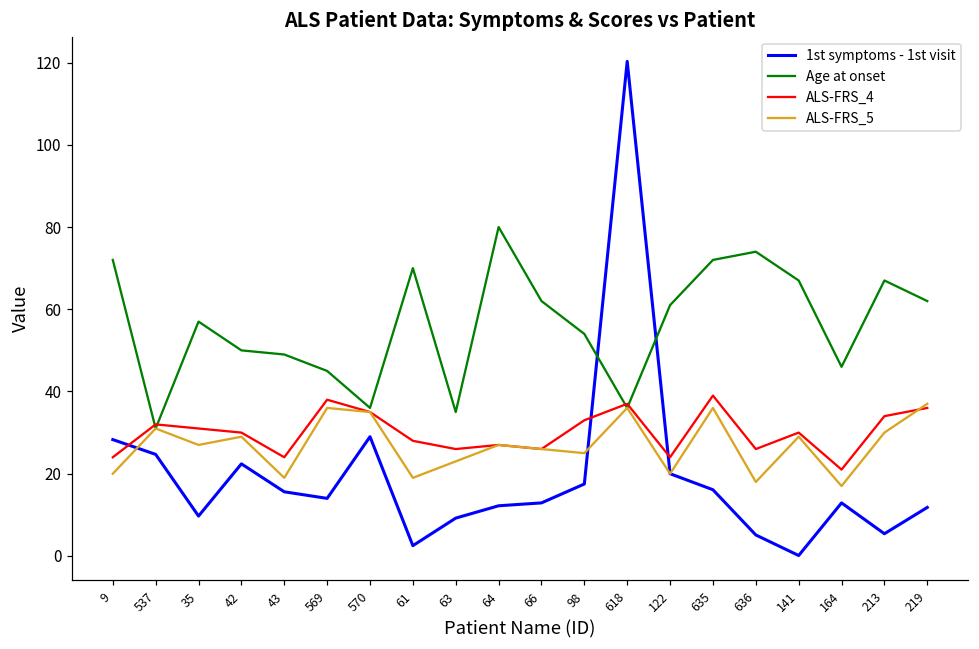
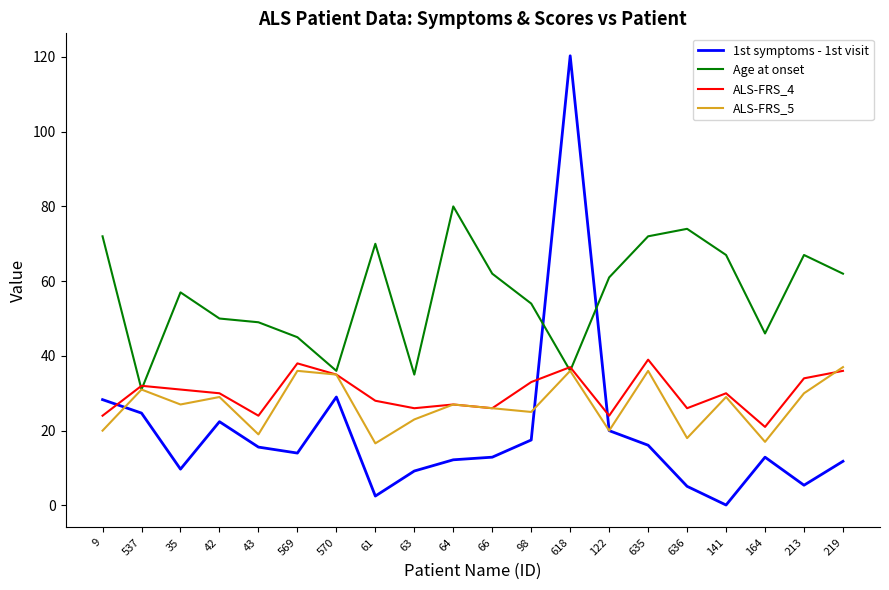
ALS-FRS_5, 61: 19 -> 17
